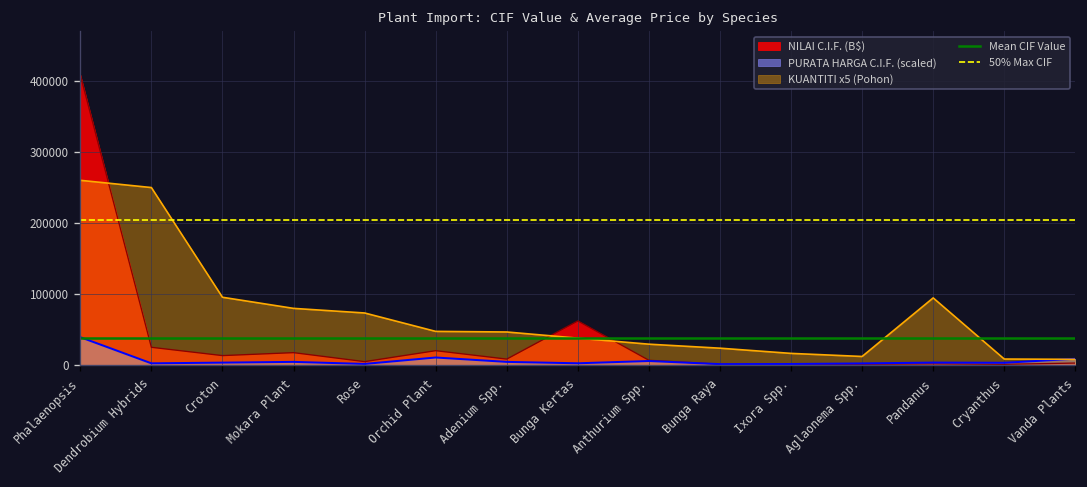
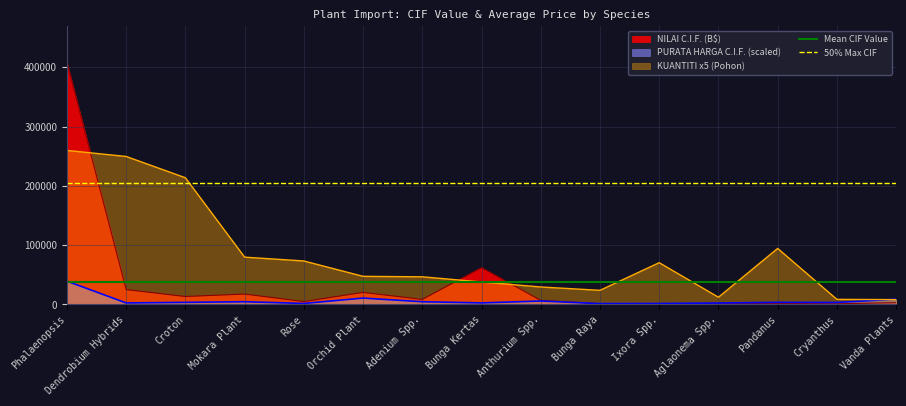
KUANTITI x5 (Pohon), Croton: 100000 -> 210000
KUANTITI x5 (Pohon), Ixora Spp.: 20000 -> 70000
